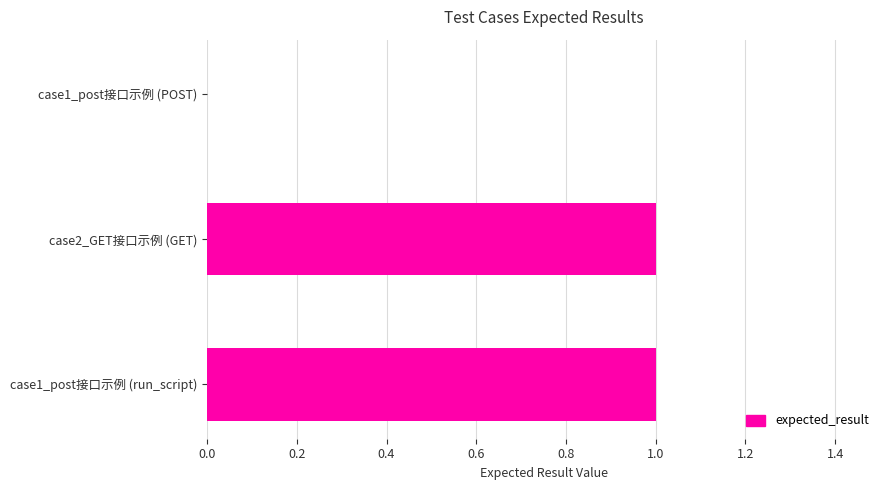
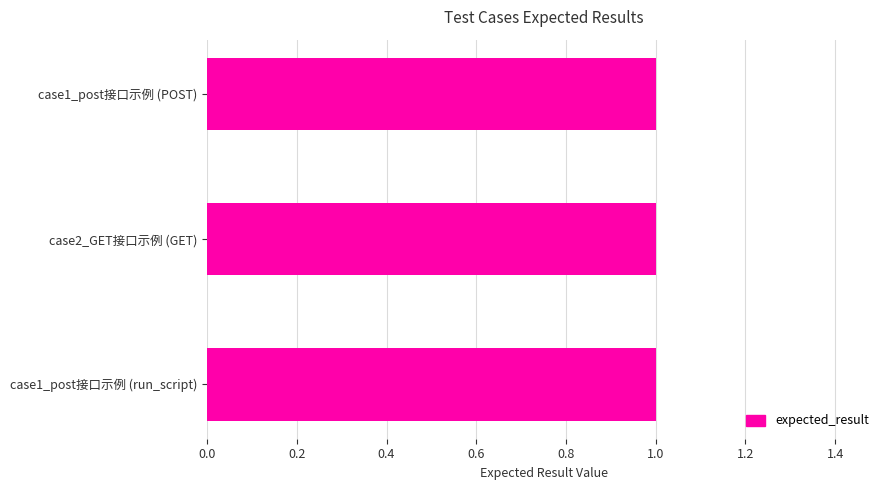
case1_post接口示例 (POST): 0 -> 1
